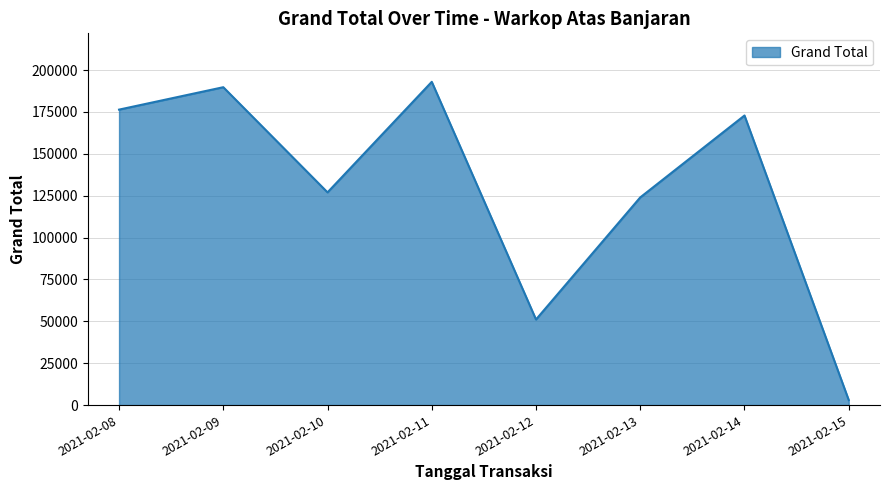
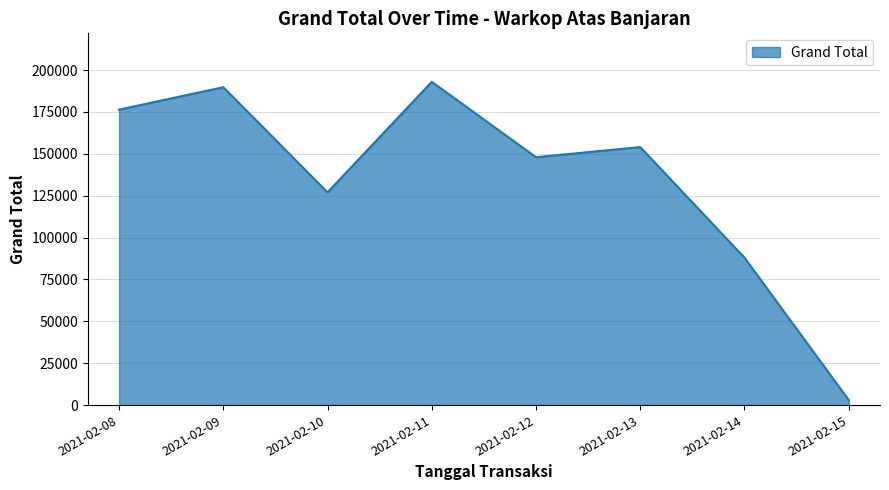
2021-02-12: 51000 -> 148000
2021-02-13: 124000 -> 154000
2021-02-14: 173000 -> 88000
